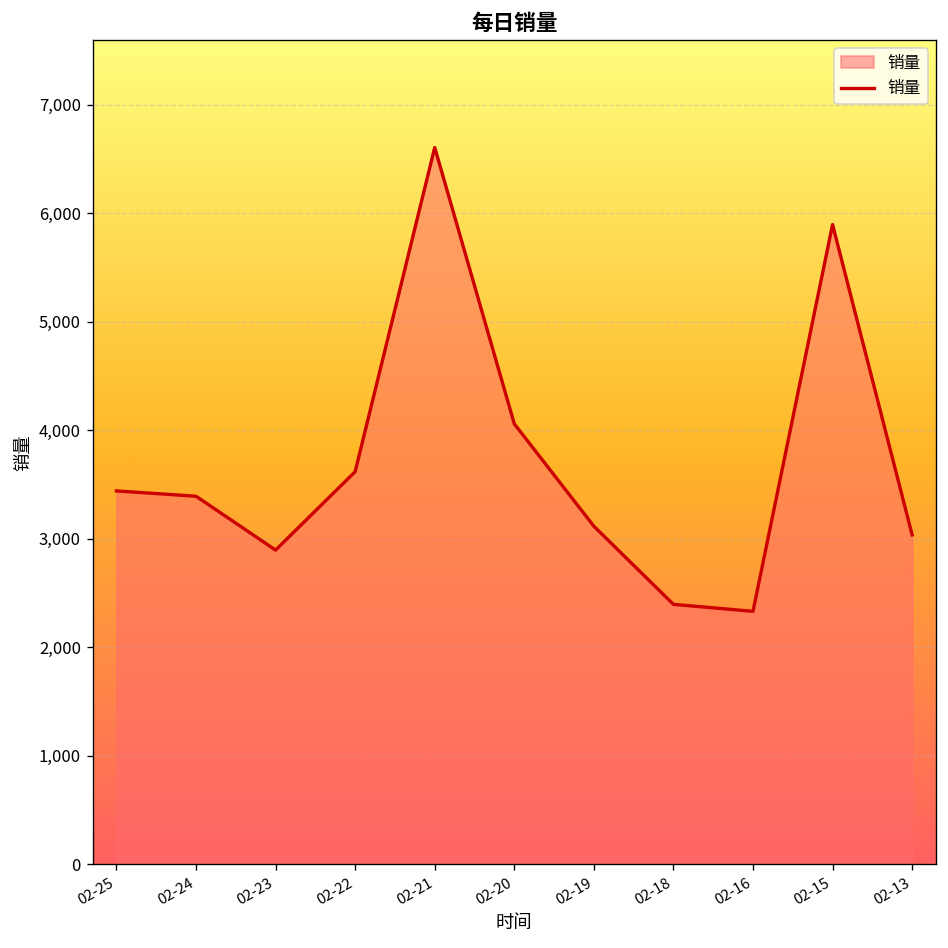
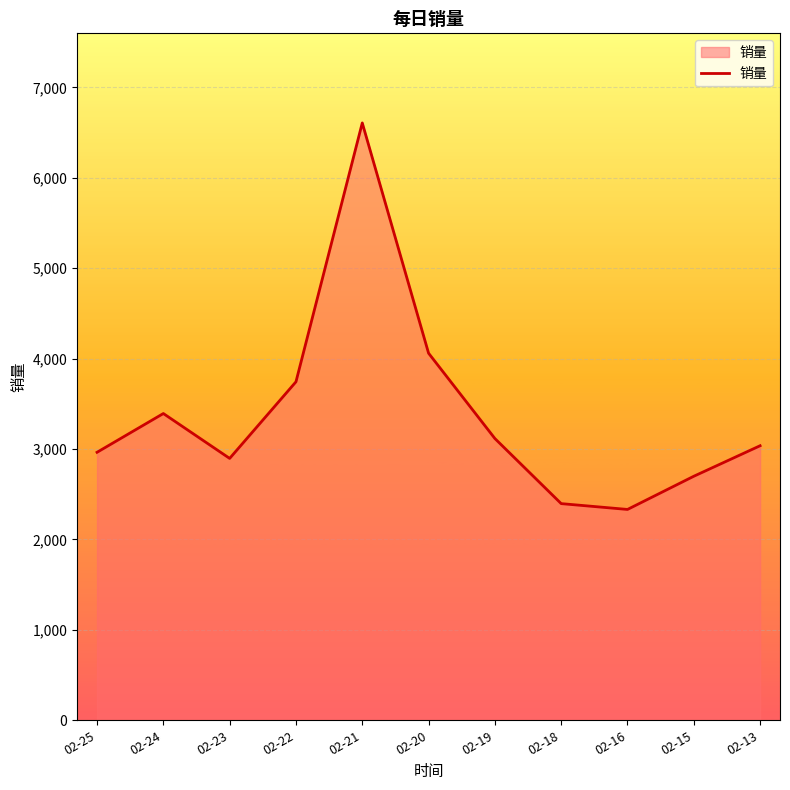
02-25: 3,400 -> 3,000
02-22: 3,600 -> 3,700
02-15: 5,900 -> 2,700
